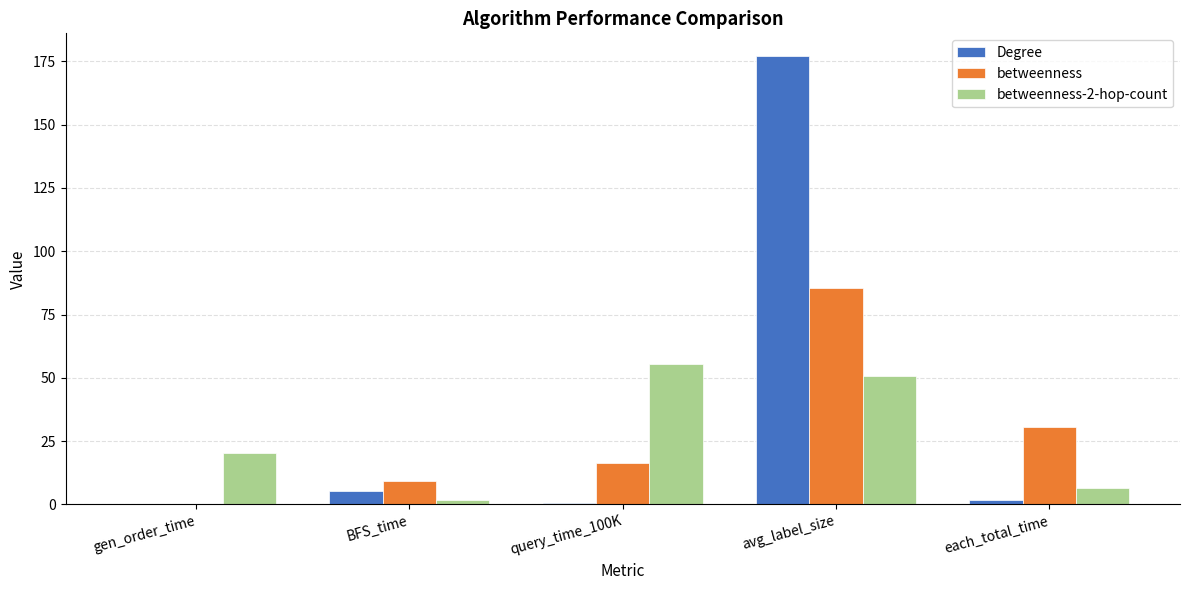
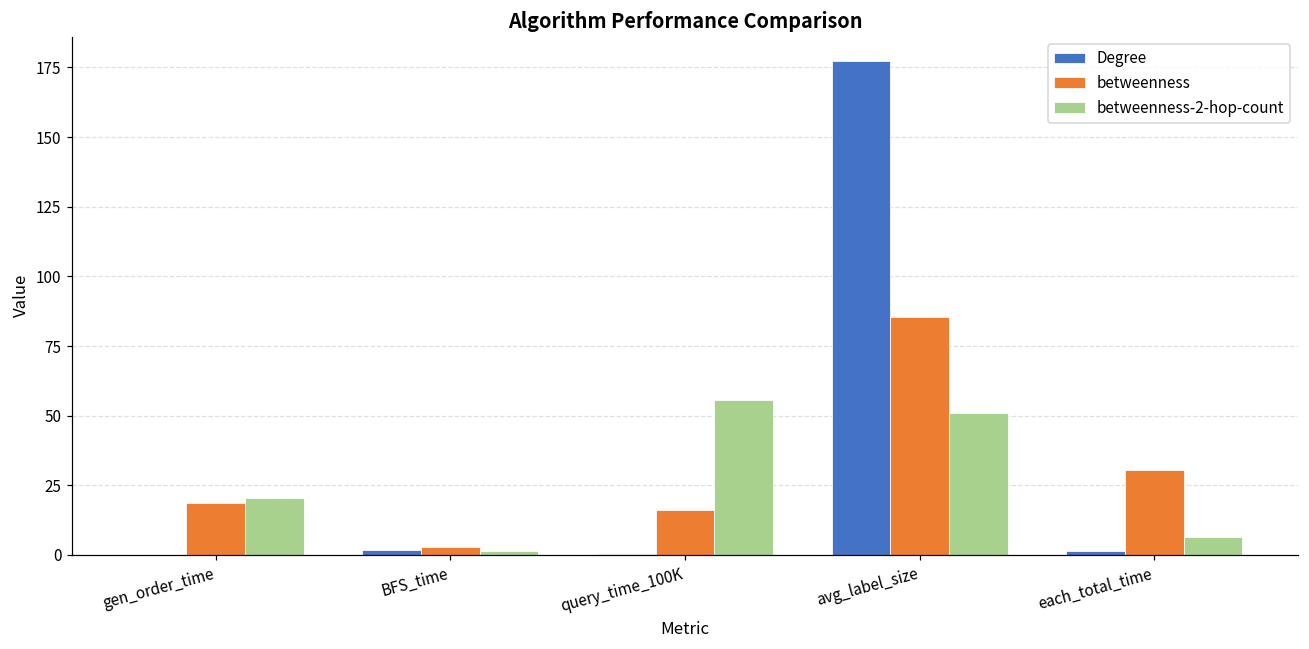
betweenness, gen_order_time: 0 -> 19
Degree, BFS_time: 5 -> 2
betweenness, BFS_time: 9 -> 3
